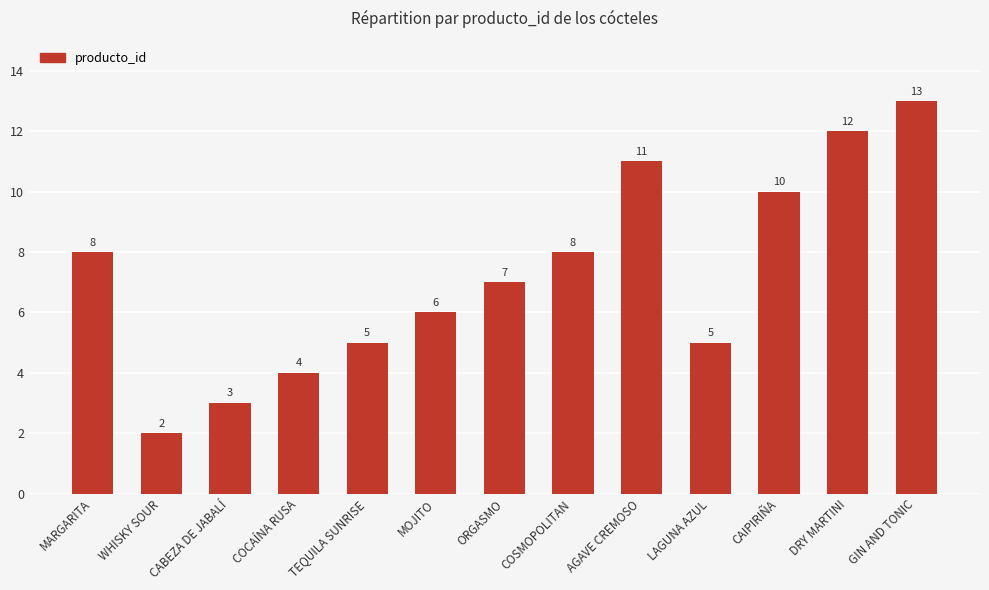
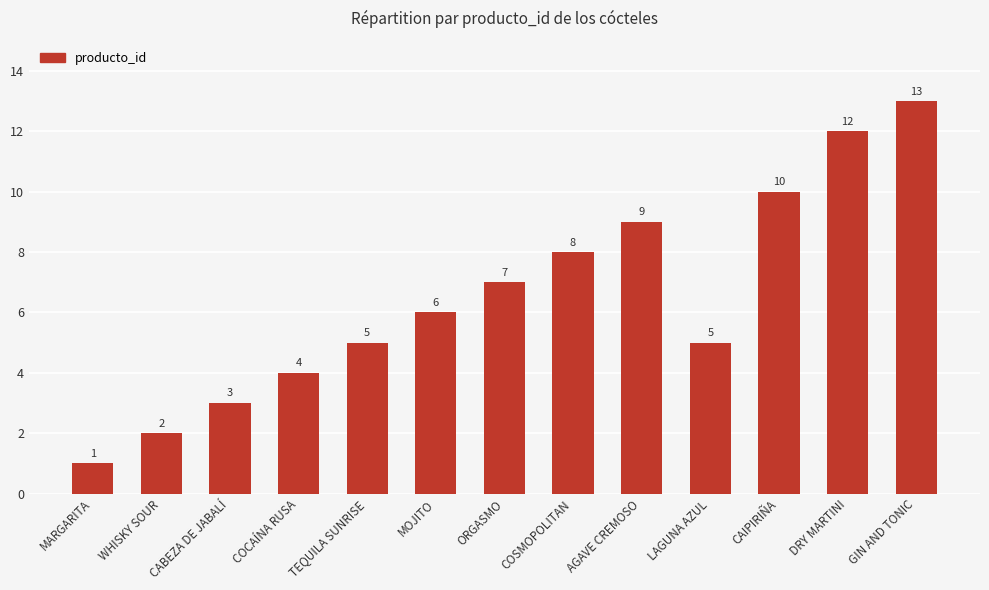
MARGARITA: 8 -> 1
AGAVE CREMOSO: 11 -> 9
